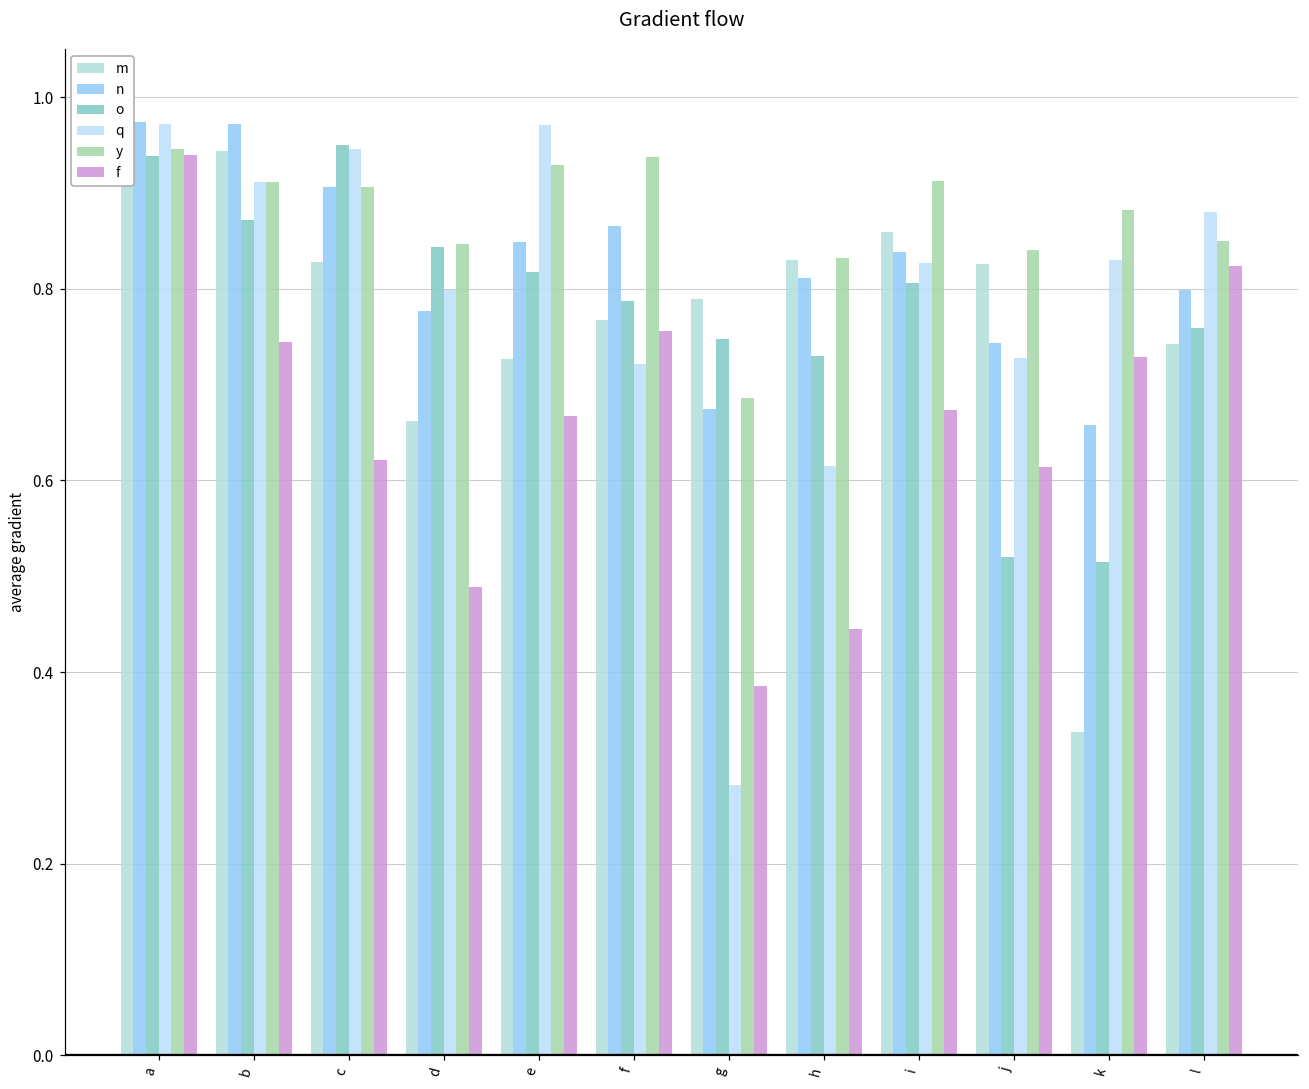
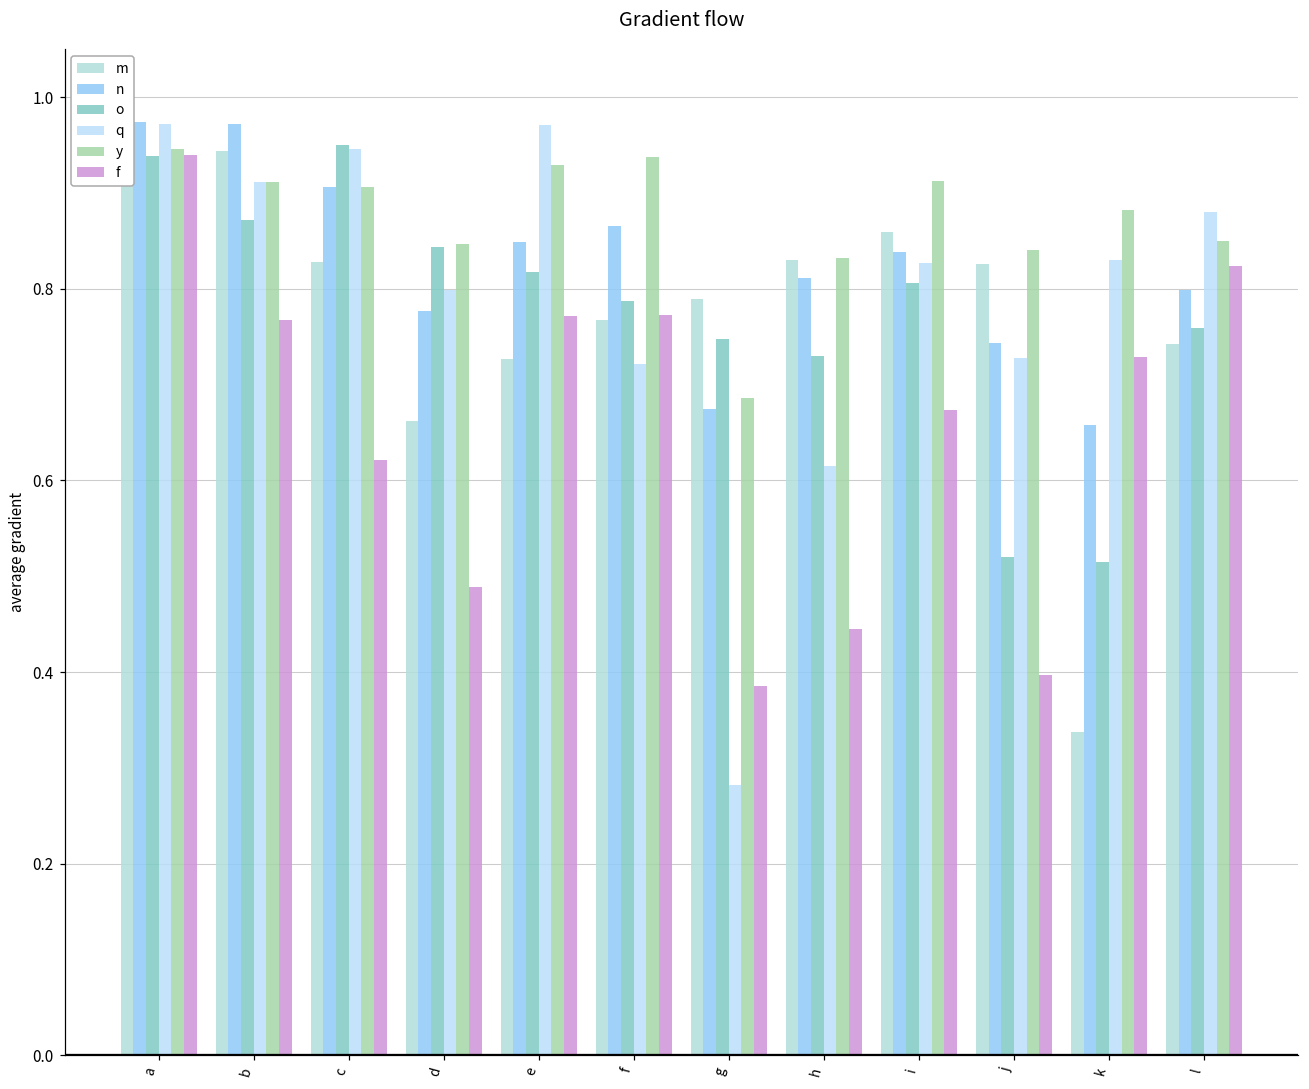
f, b: 0.75 -> 0.77
f, e: 0.67 -> 0.77
f, f: 0.76 -> 0.77
f, j: 0.61 -> 0.40
